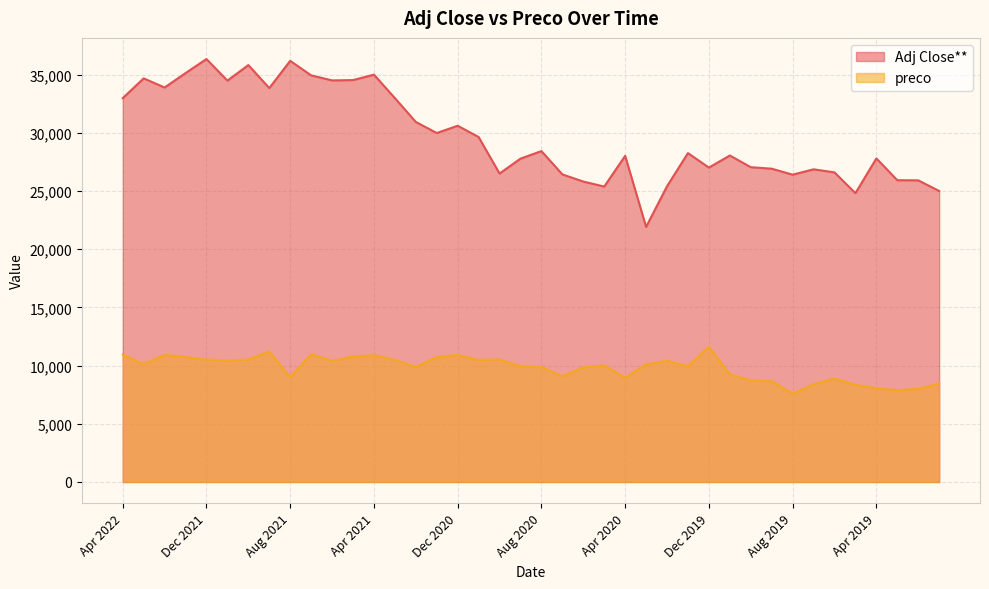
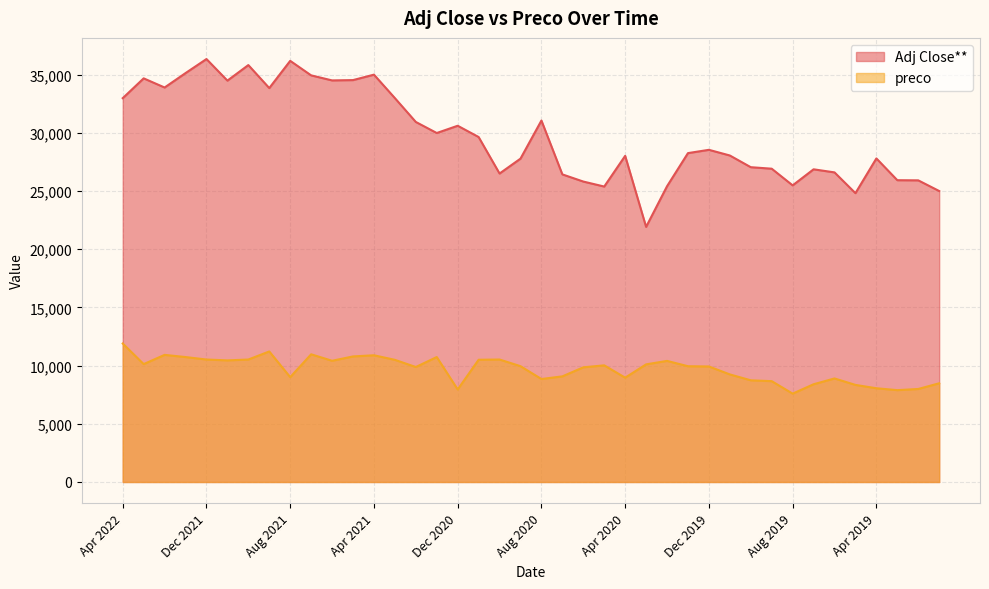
preco, Apr 2022: 10,900 -> 11,900
preco, Dec 2020: 10,900 -> 7,900
Adj Close**, Aug 2020: 28,400 -> 31,100
preco, Aug 2020: 9,900 -> 8,800
Adj Close**, Dec 2019: 27,000 -> 28,500
preco, Dec 2019: 11,600 -> 9,900
Adj Close**, Aug 2019: 26,400 -> 25,500
